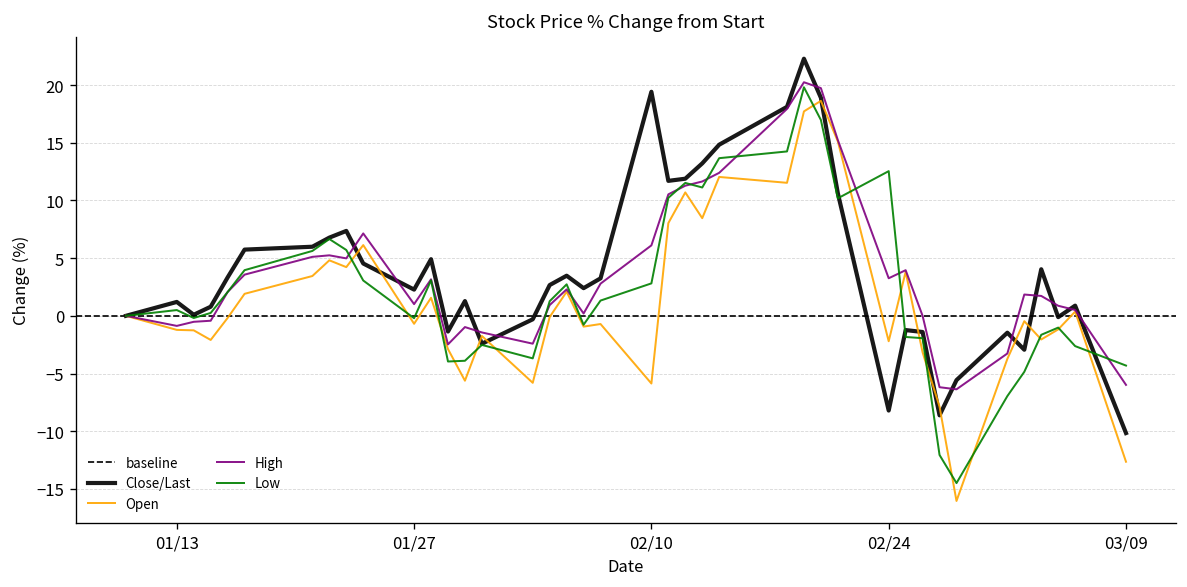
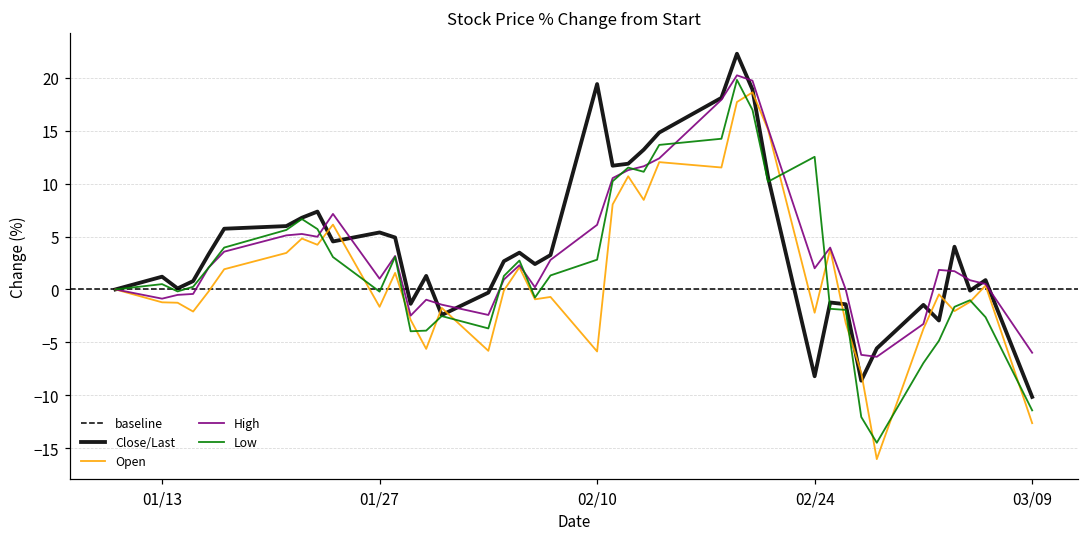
Close/Last, 01/27: 2 -> 5
Open, 01/27: -1 -> -2
High, 02/24: 3 -> 2
Low, 03/09: -4 -> -11
